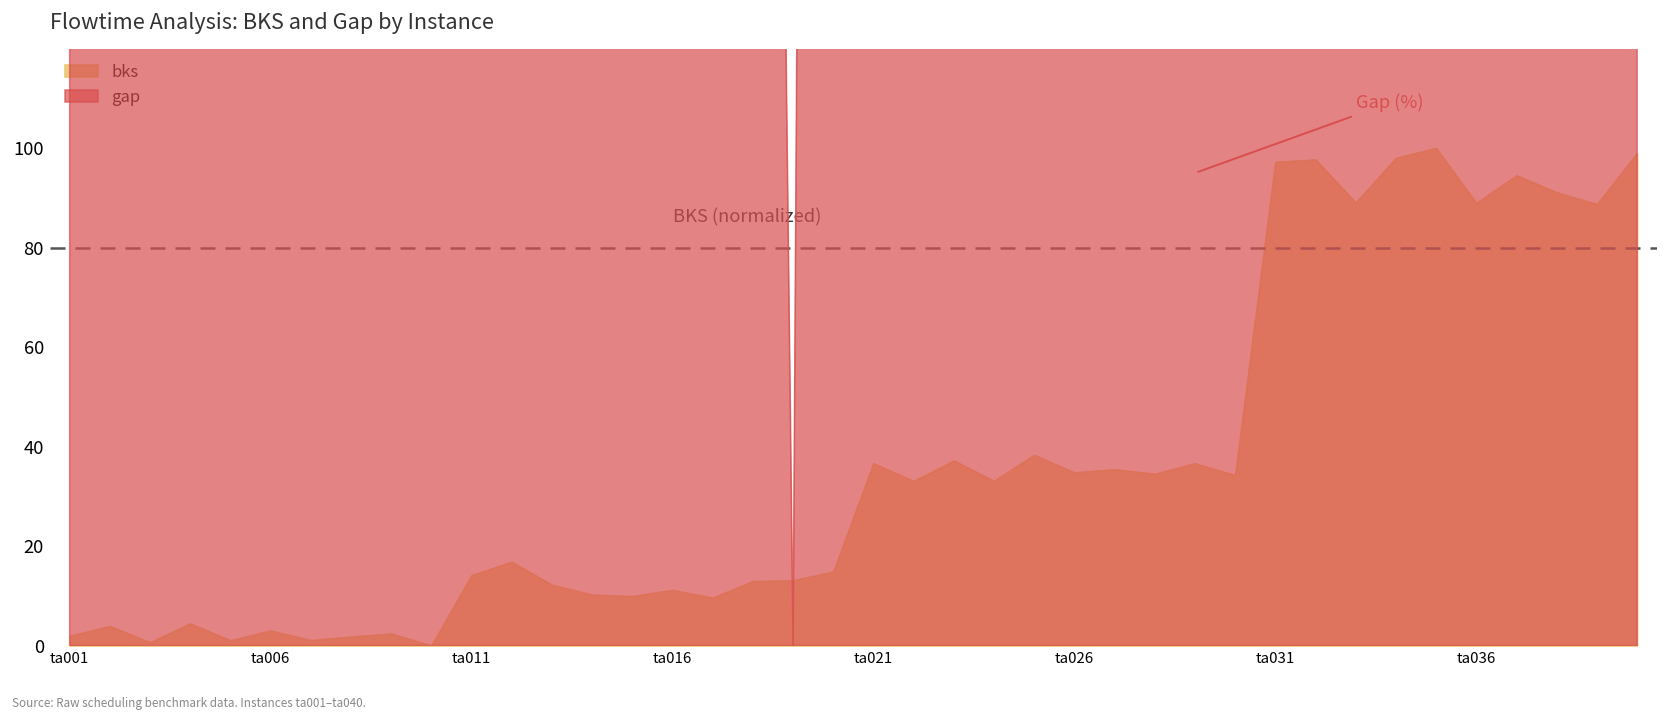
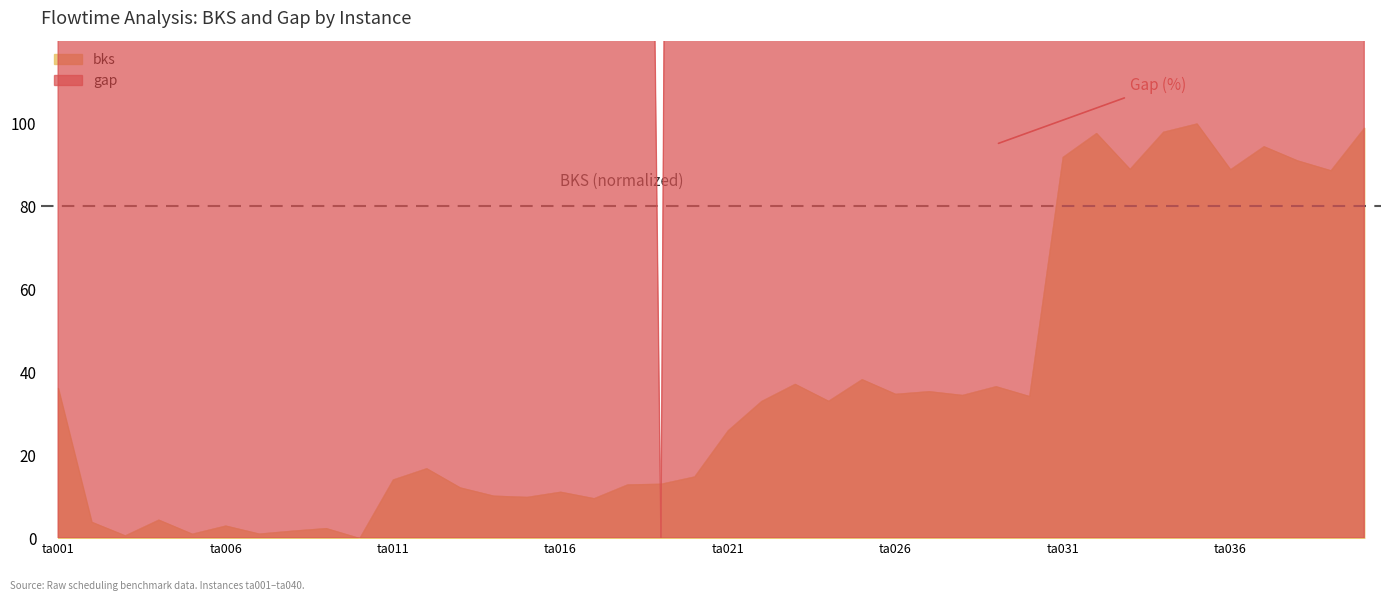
bks, ta001: 2 -> 36
bks, ta021: 37 -> 26
bks, ta031: 97 -> 92
